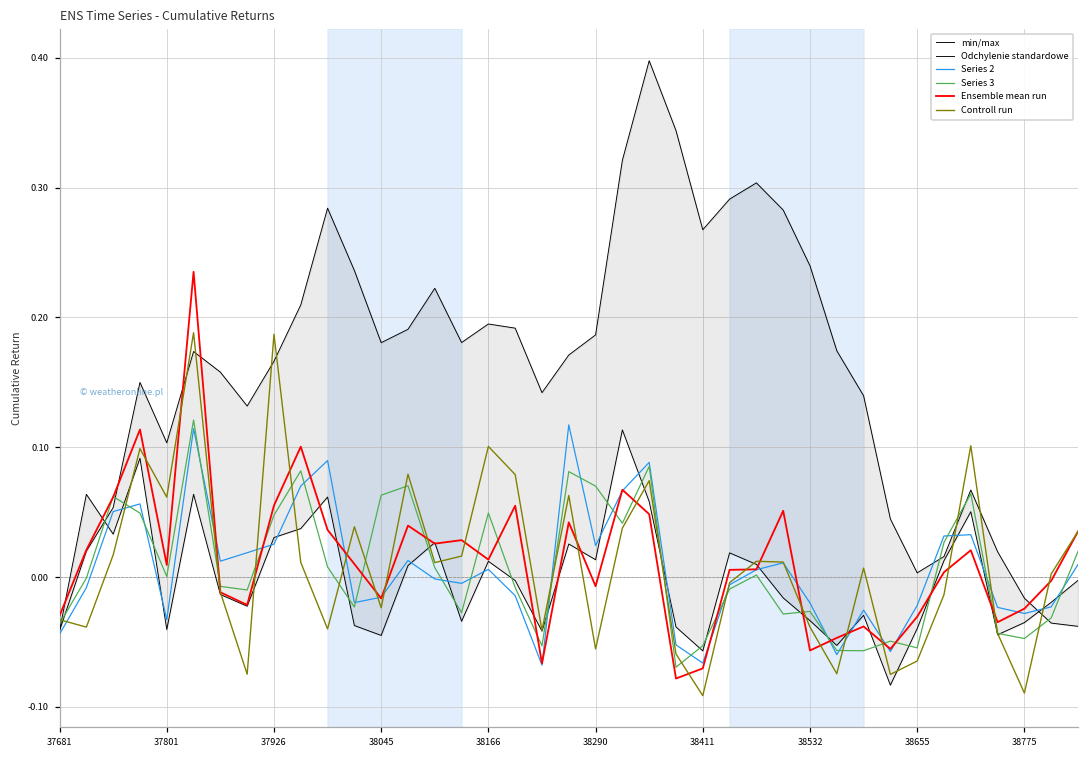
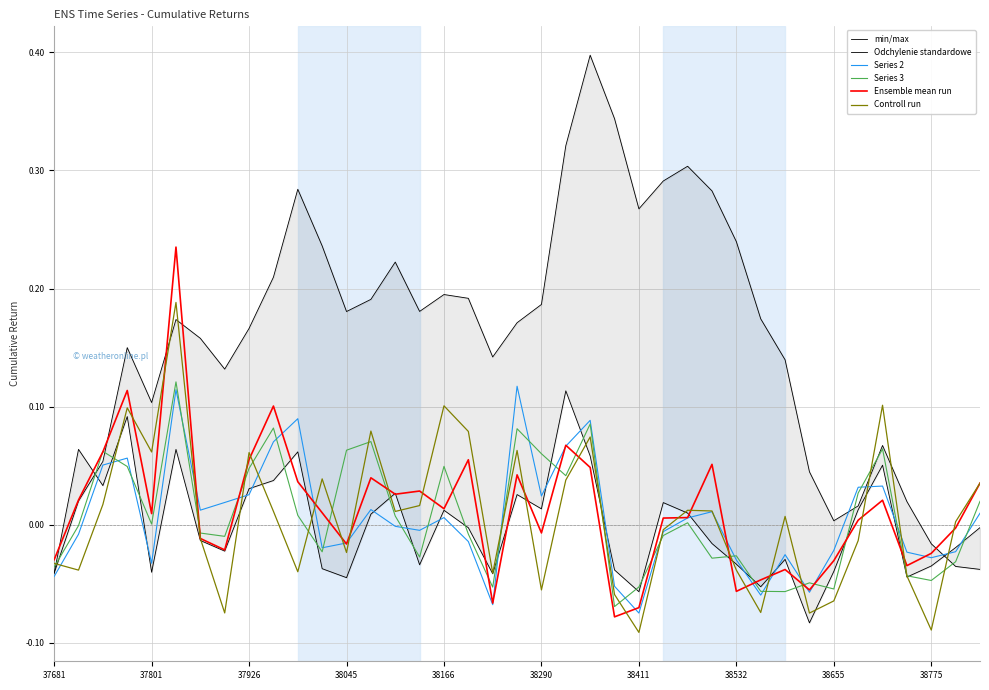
Controll run, 37926: 0.187 -> 0.061
Series 3, 38290: 0.07 -> 0.06
Series 2, 38411: -0.066 -> -0.075
Series 2, 38532: -0.02 -> -0.03
